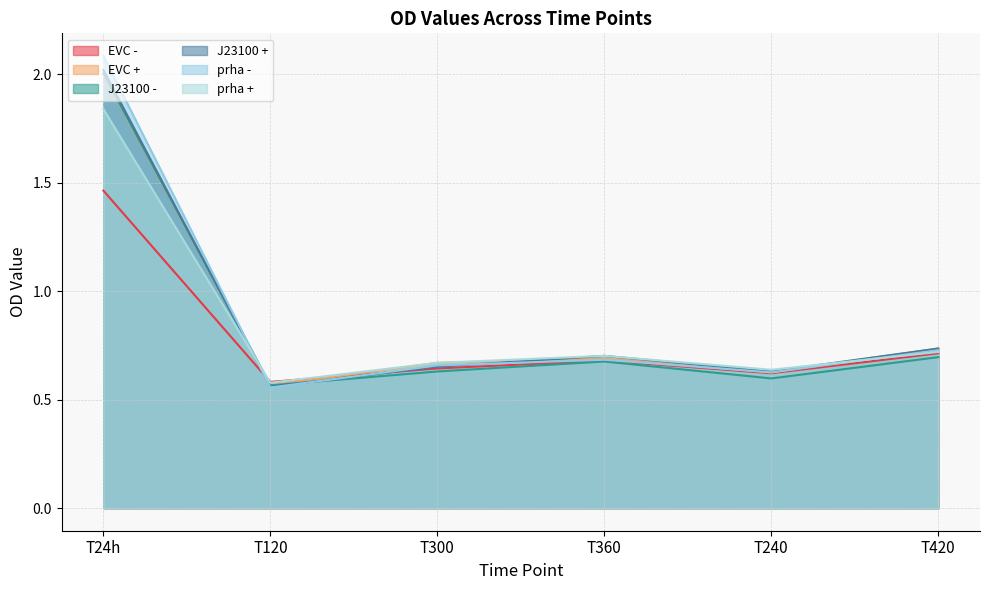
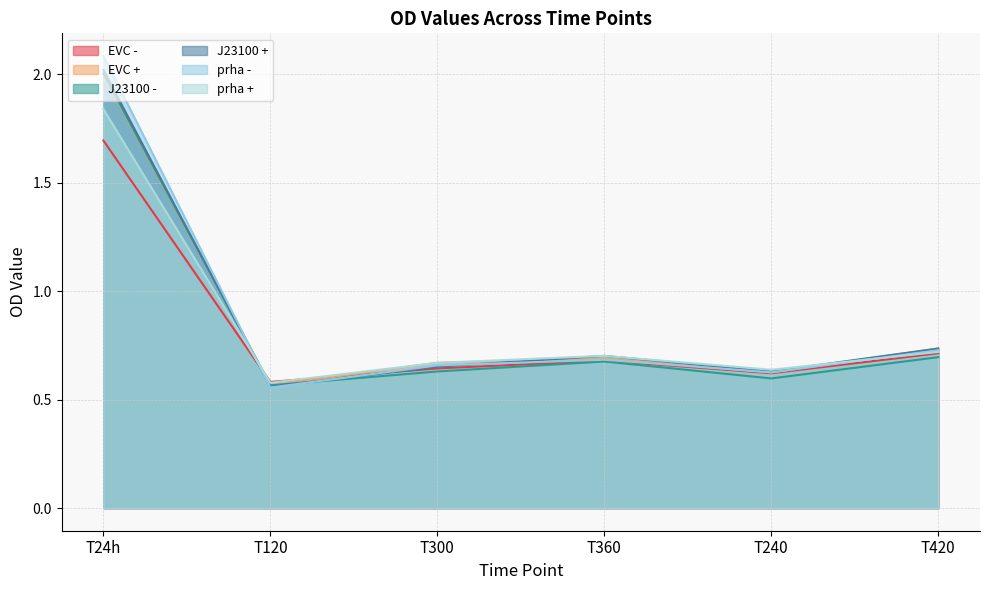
EVC -, T24h: 1.46 -> 1.70
